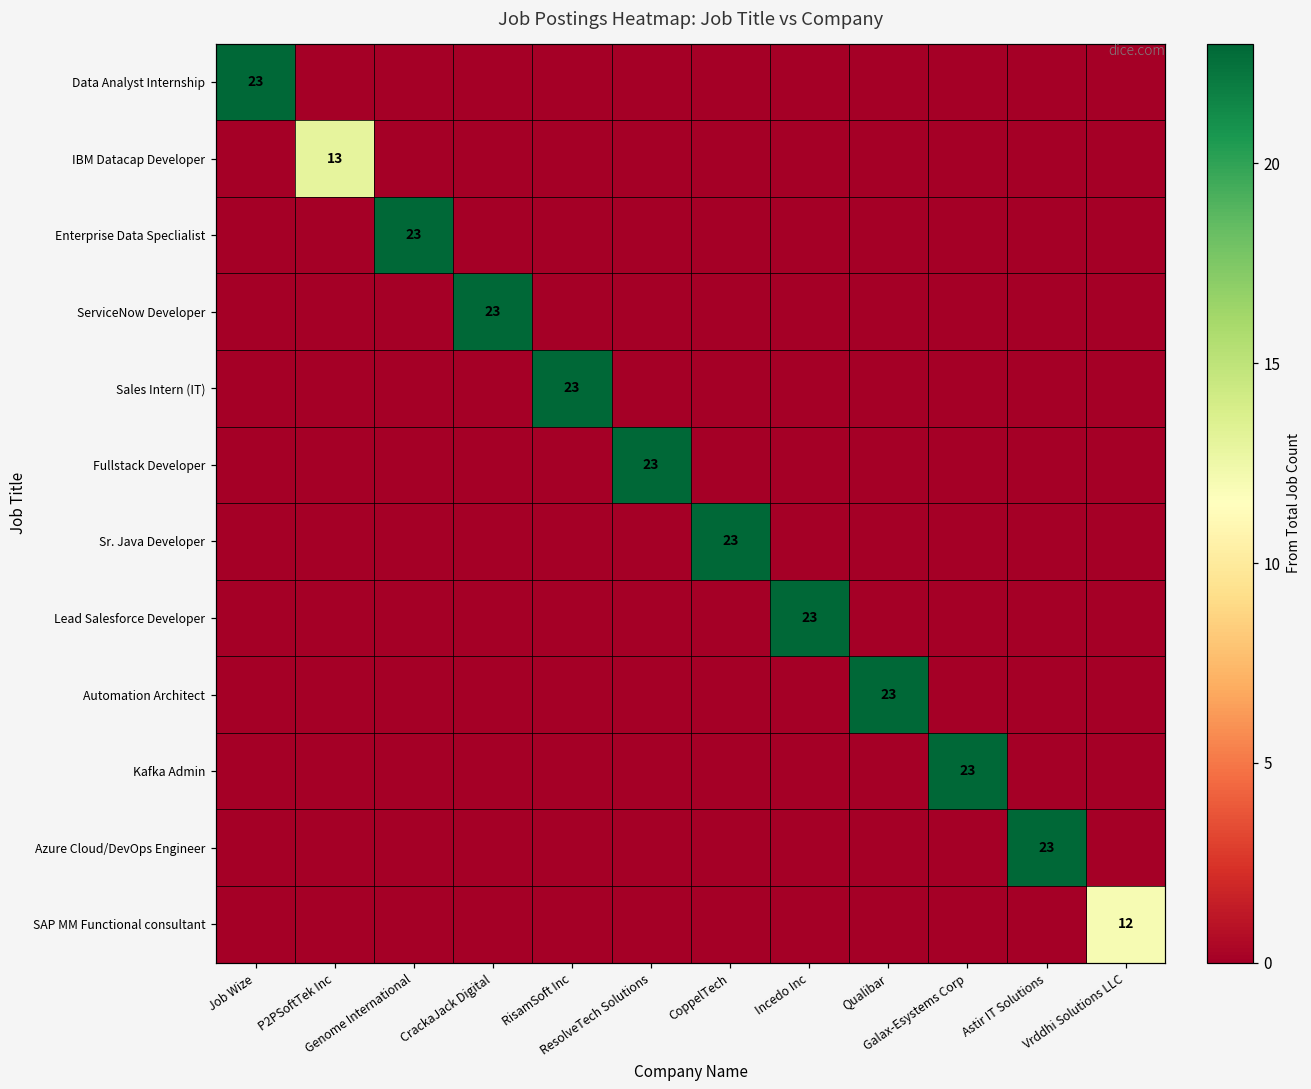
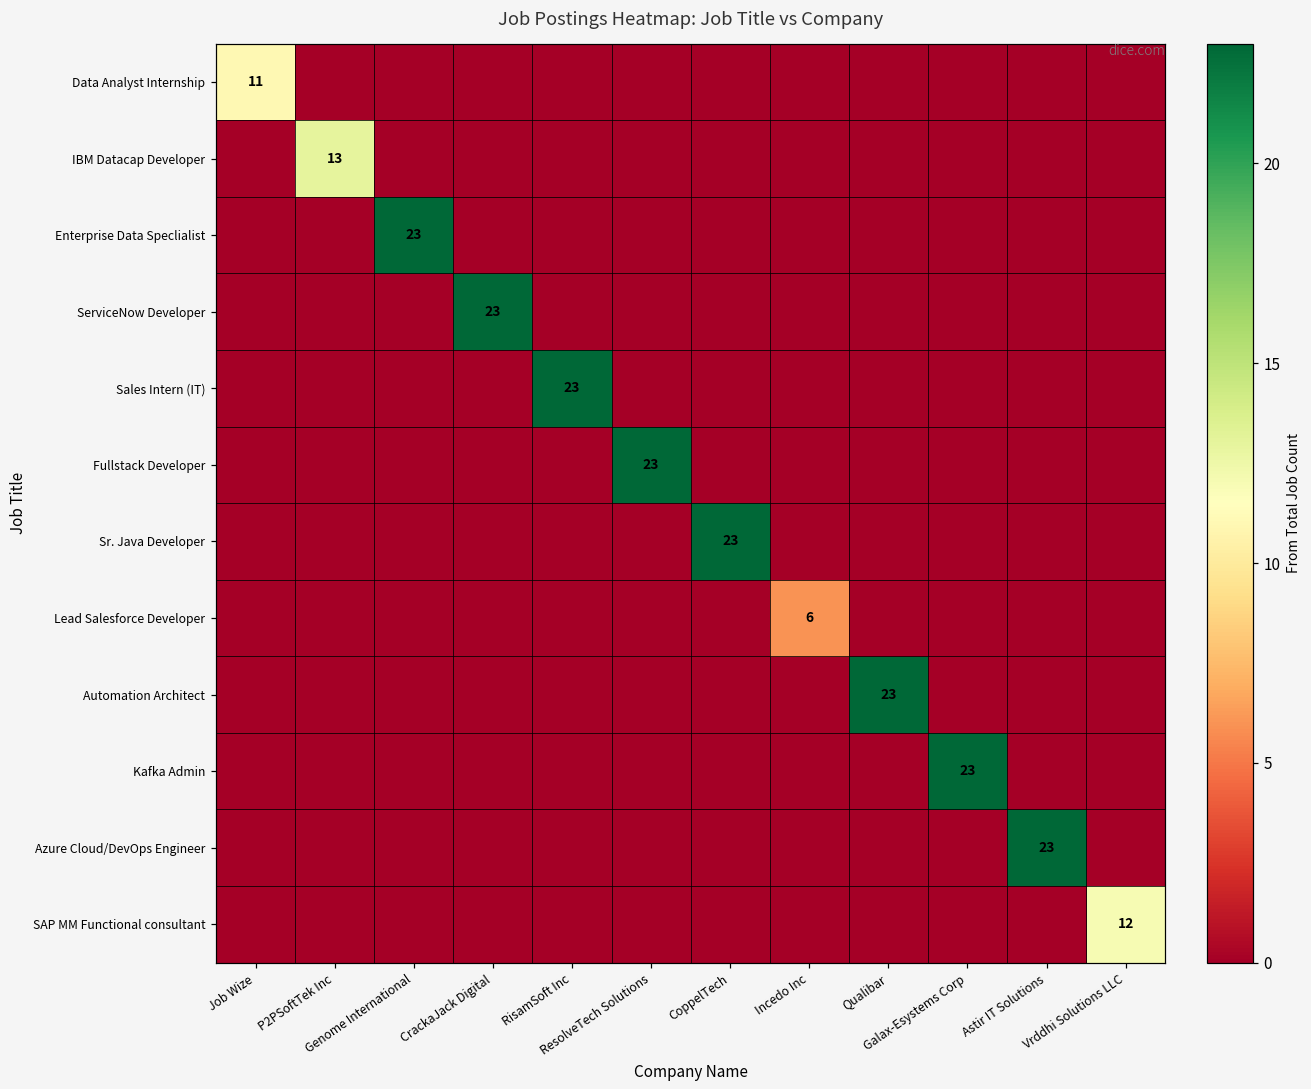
Data Analyst Internship, Job Wize: 23 -> 11
Lead Salesforce Developer, Incedo Inc: 23 -> 6
